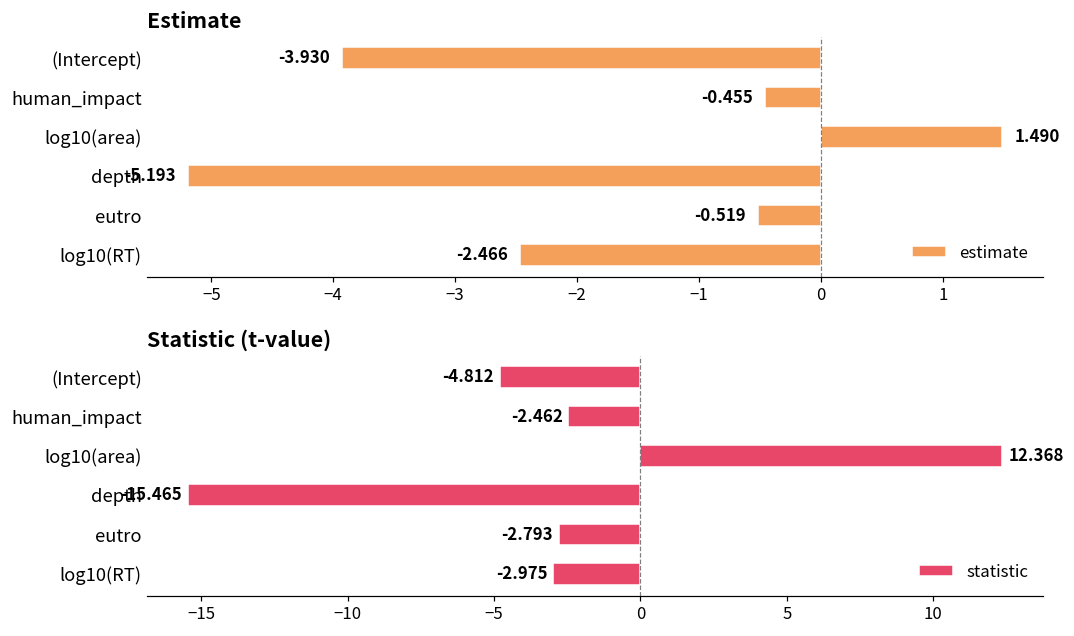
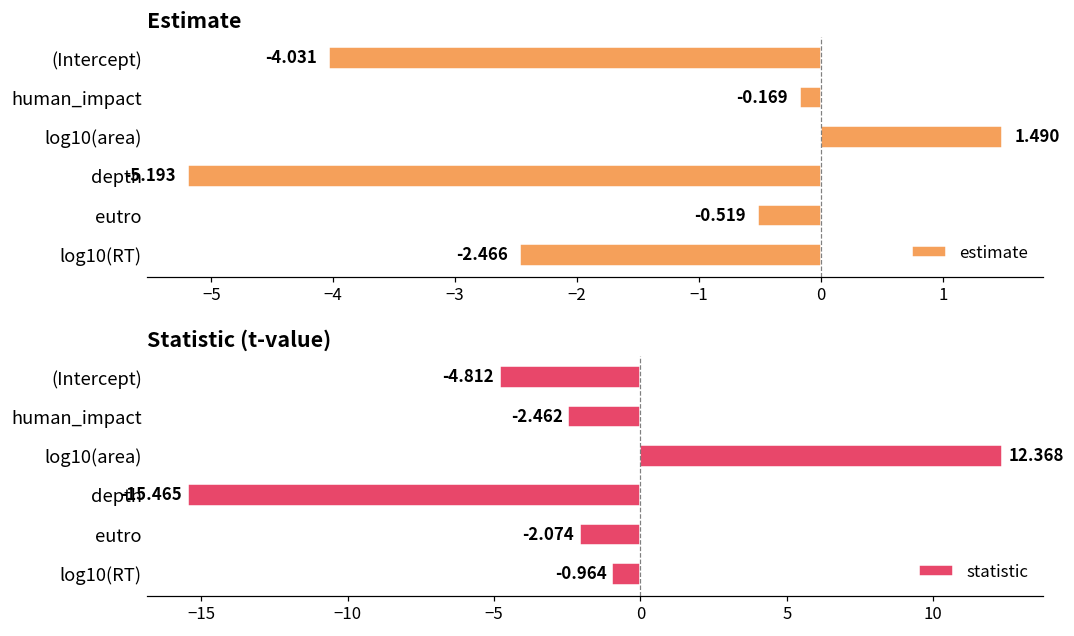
Estimate, (Intercept): -3.930 -> -4.031
Estimate, human_impact: -0.455 -> -0.169
Statistic (t-value), eutro: -2.793 -> -2.074
Statistic (t-value), log10(RT): -2.975 -> -0.964
